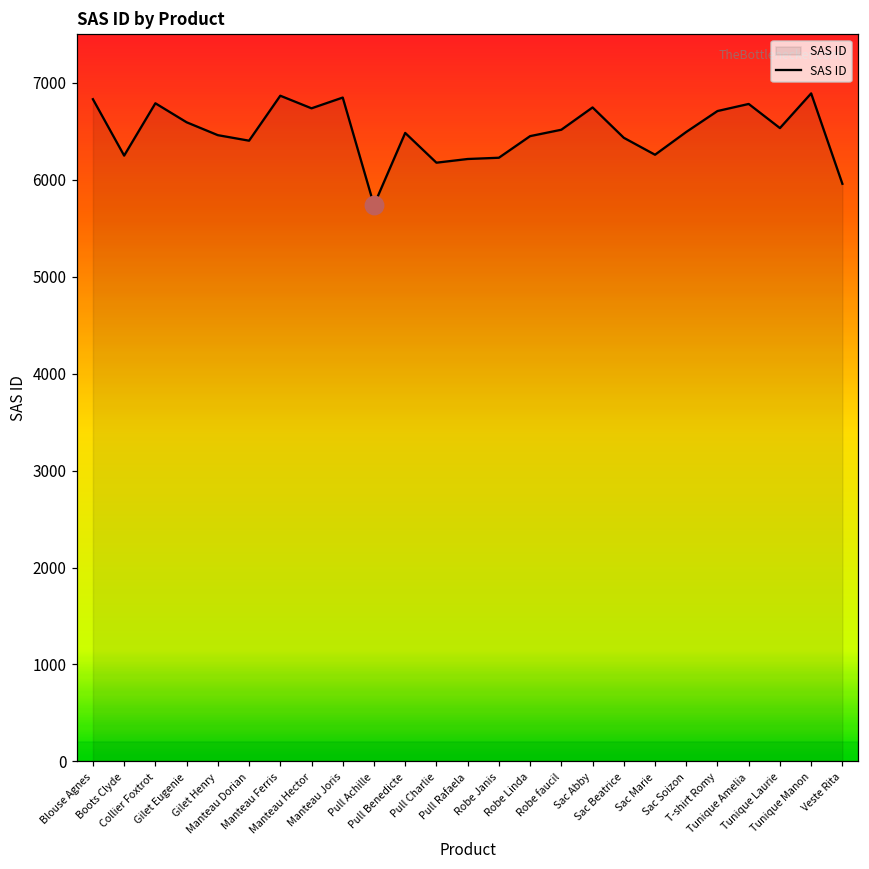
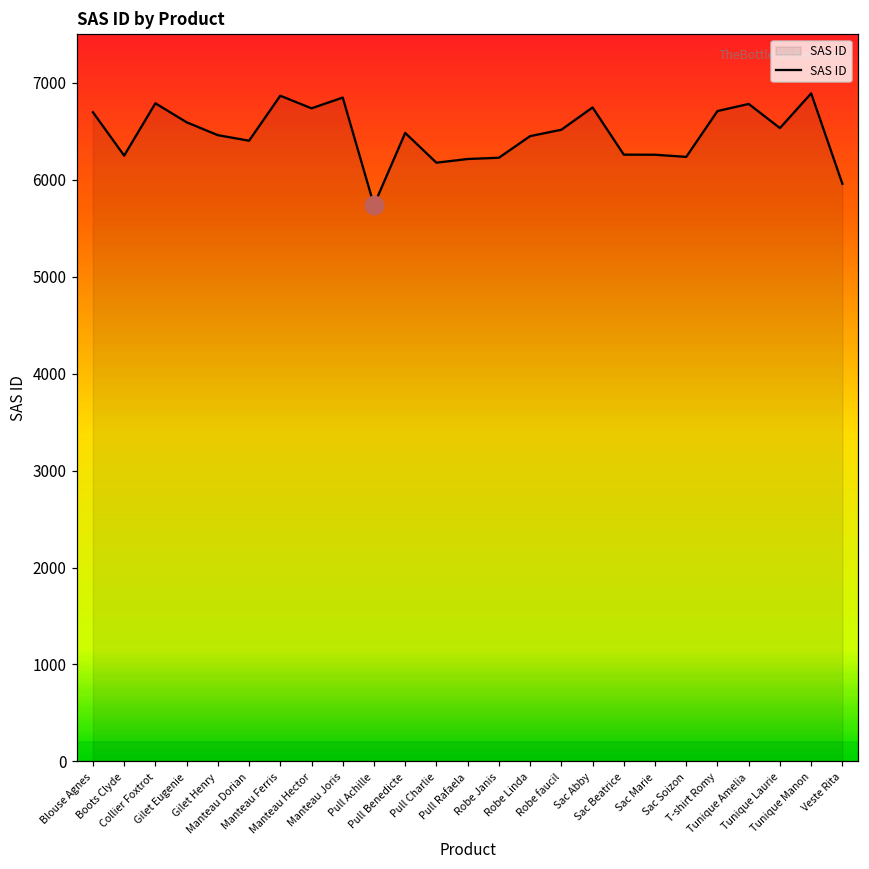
SAS ID, Blouse Agnes: 6800 -> 6700
SAS ID, Sac Beatrice: 6400 -> 6300
SAS ID, Sac Soizon: 6500 -> 6200
